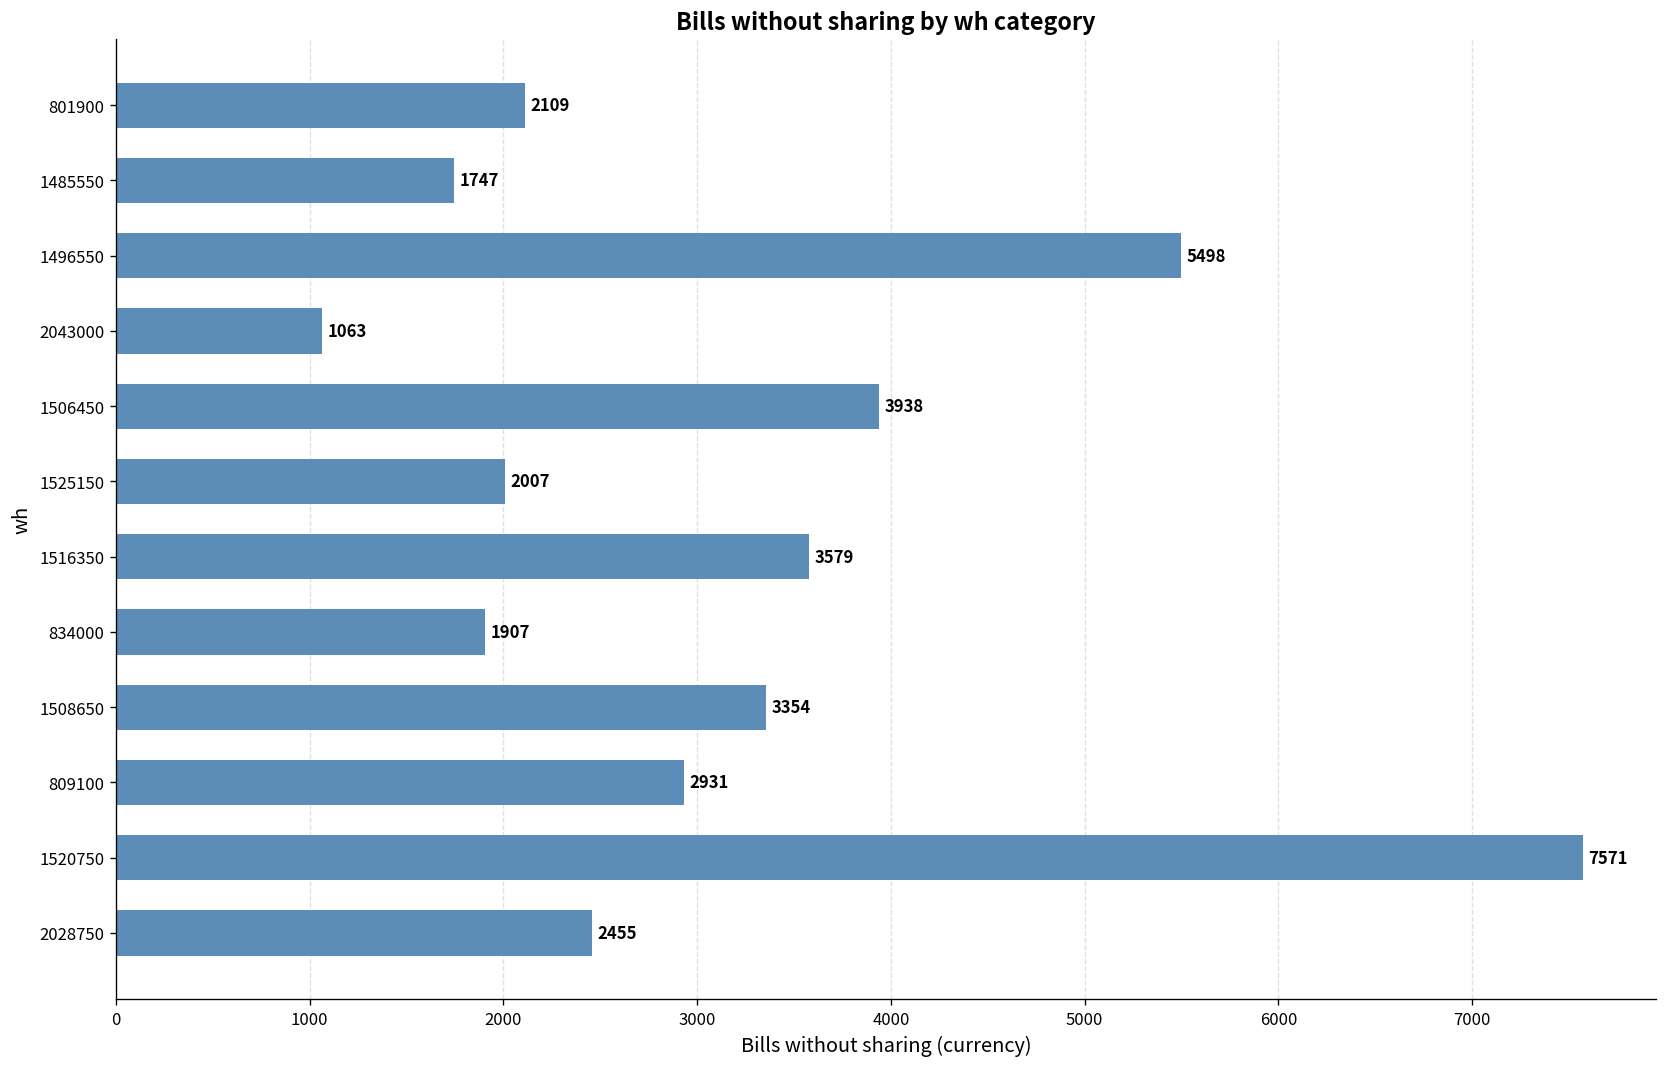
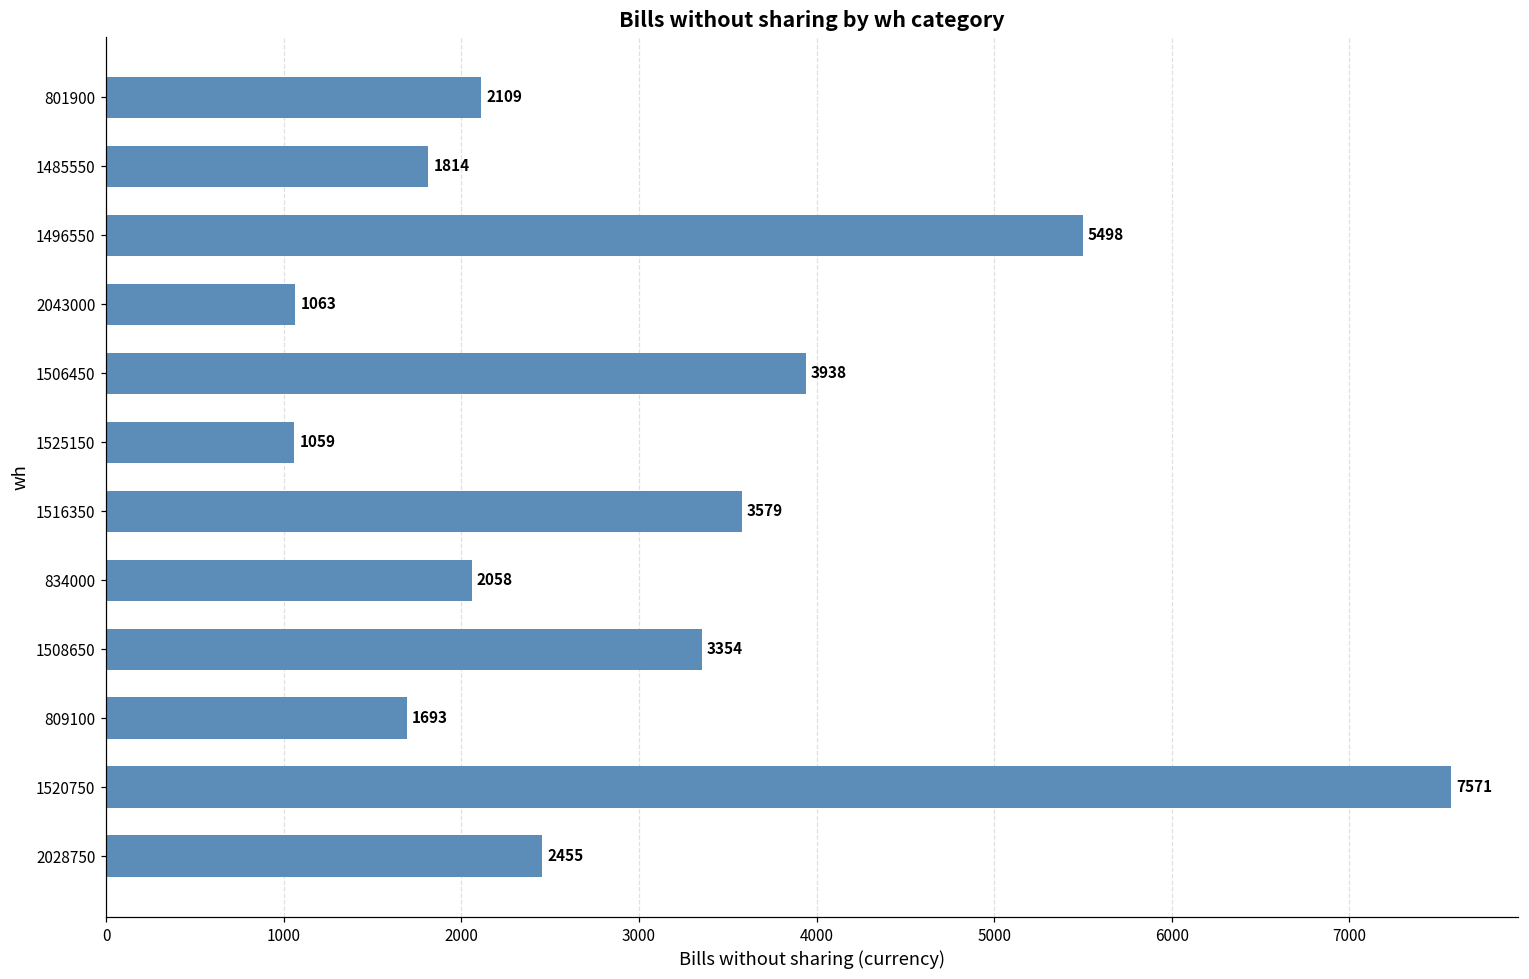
1485550: 1747 -> 1814
1525150: 2007 -> 1059
834000: 1907 -> 2058
809100: 2931 -> 1693
